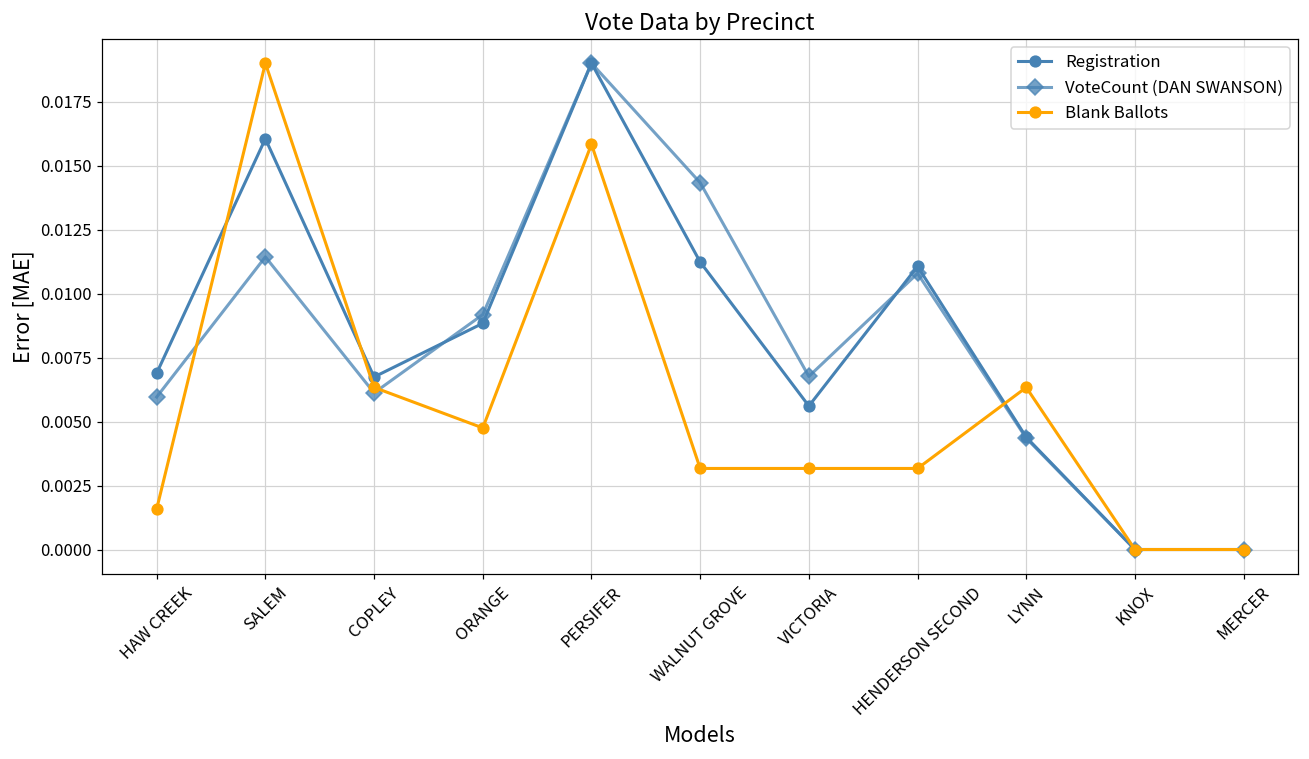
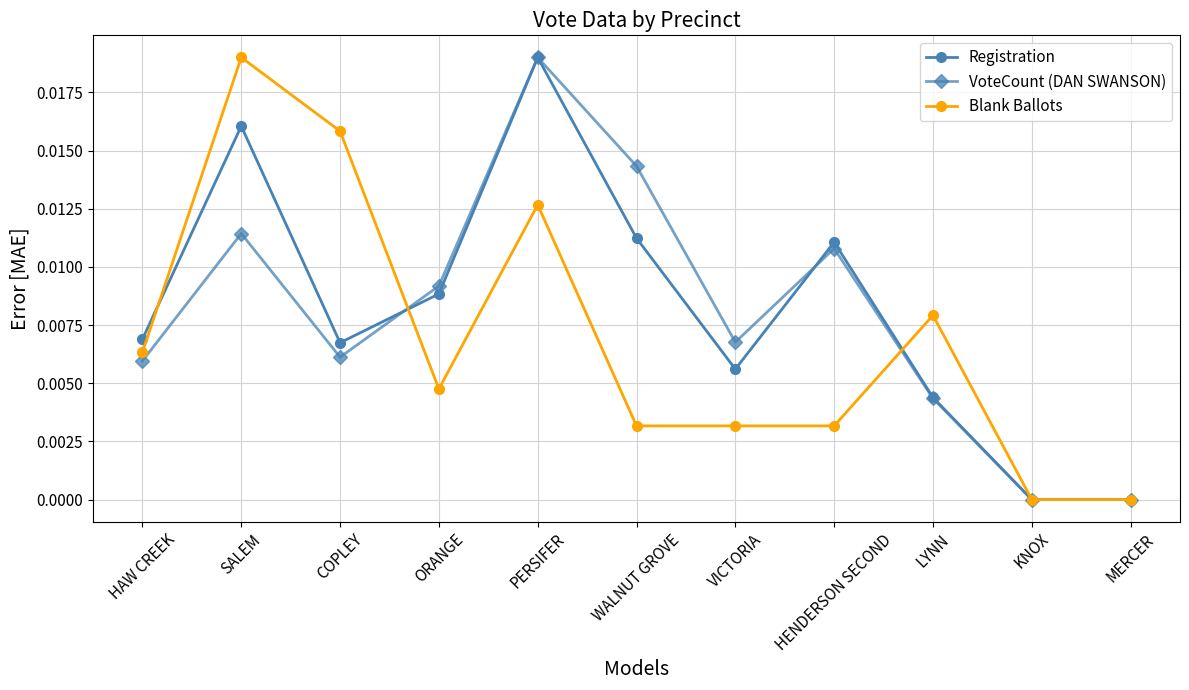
Blank Ballots, HAW CREEK: 0.0016 -> 0.0063
Blank Ballots, COPLEY: 0.0063 -> 0.0158
Blank Ballots, PERSIFER: 0.0158 -> 0.0127
Blank Ballots, LYNN: 0.0063 -> 0.0079
